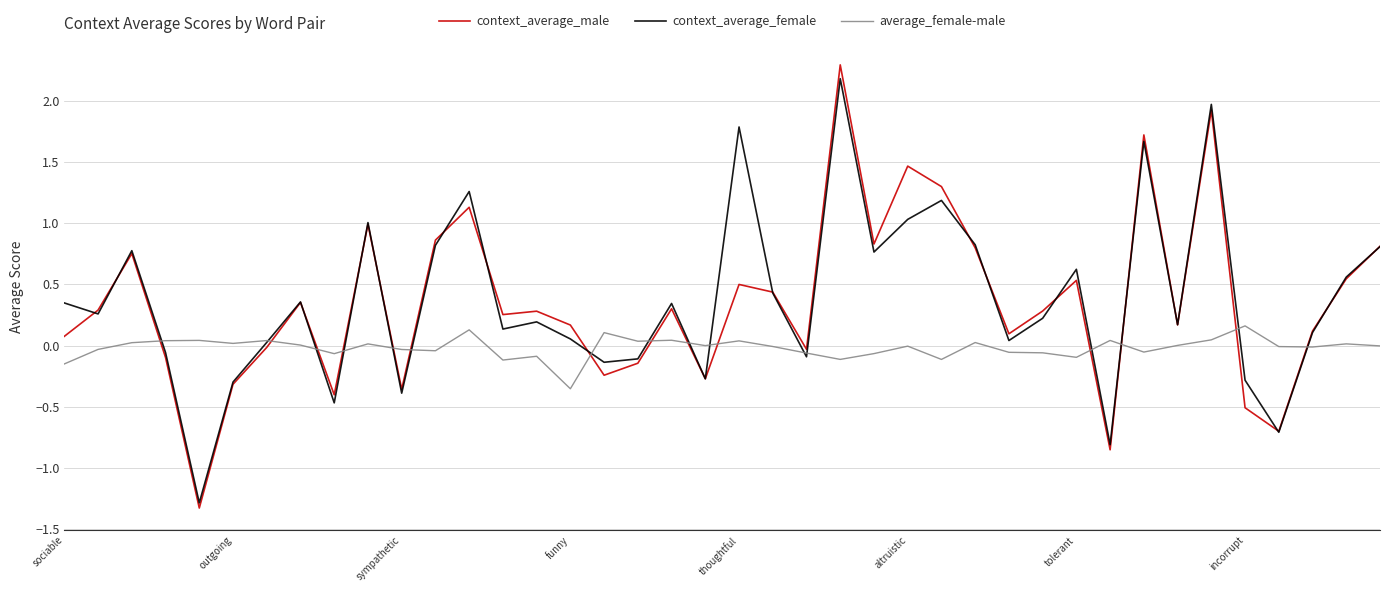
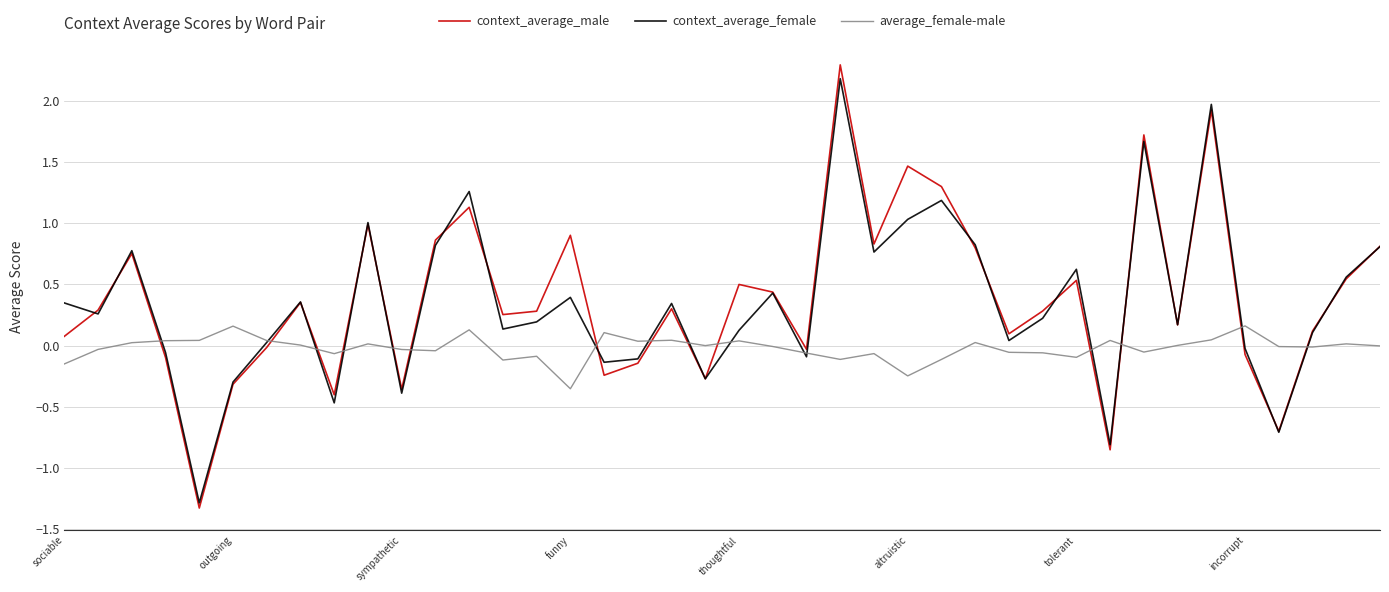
average_female-male, outgoing: 0.02 -> 0.16
context_average_male, funny: 0.17 -> 0.90
context_average_female, funny: 0.05 -> 0.39
context_average_female, thoughtful: 1.79 -> 0.13
average_female-male, altruistic: 0.00 -> -0.25
context_average_male, incorrupt: -0.51 -> -0.07
context_average_female, incorrupt: -0.28 -> -0.02
